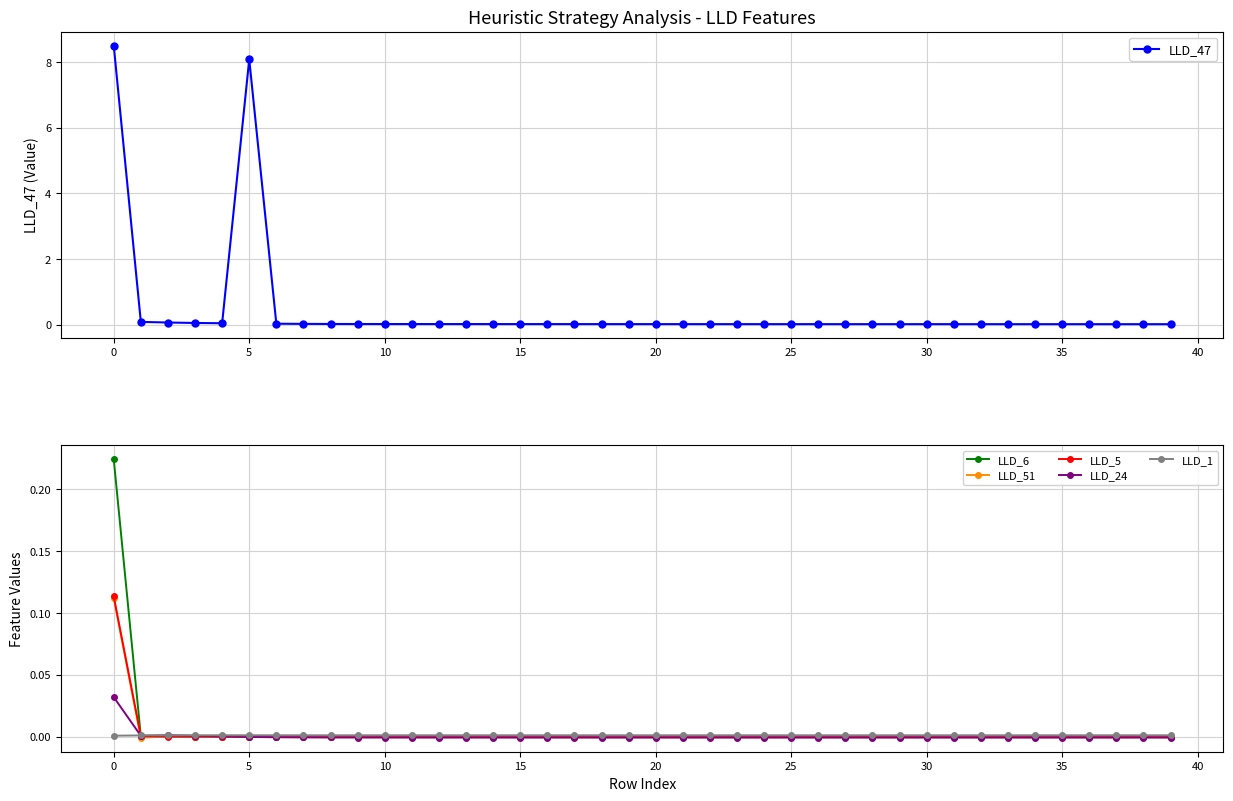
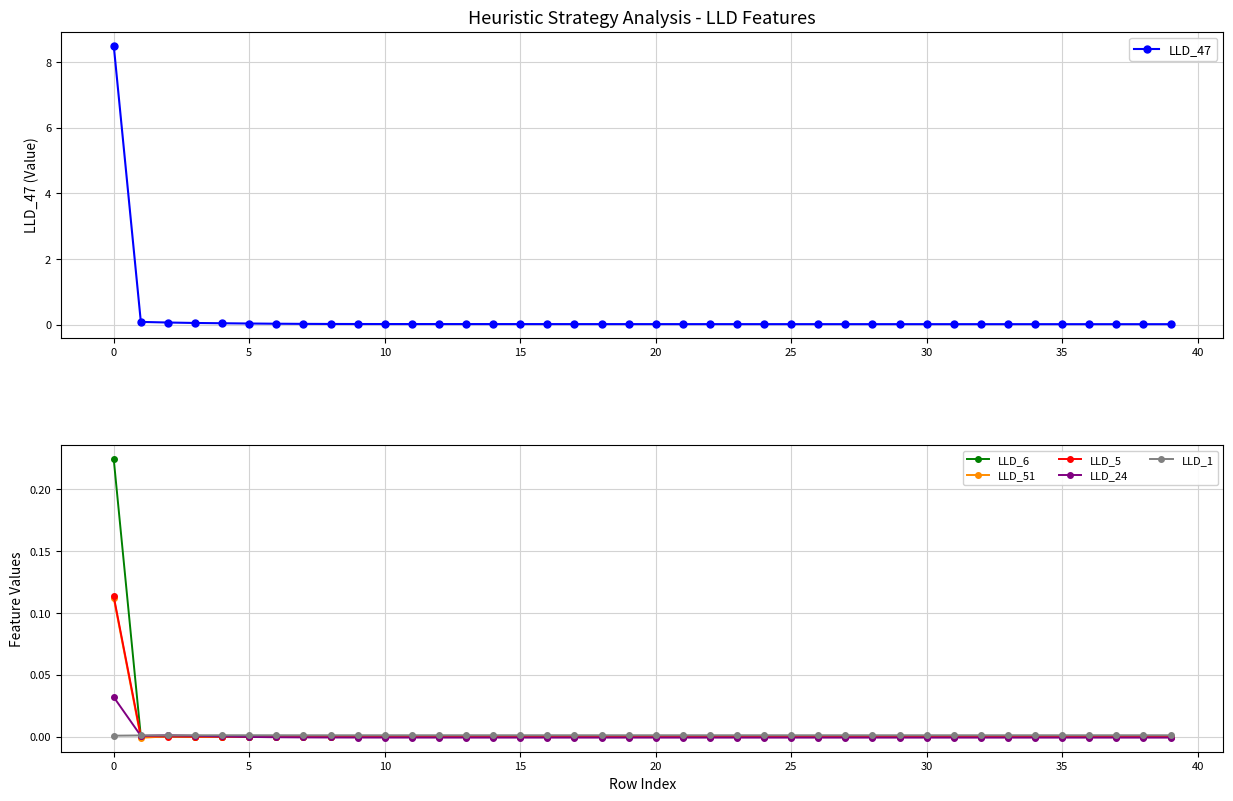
Heuristic Strategy Analysis - LLD Features, 5: 8.1 -> 0.0
